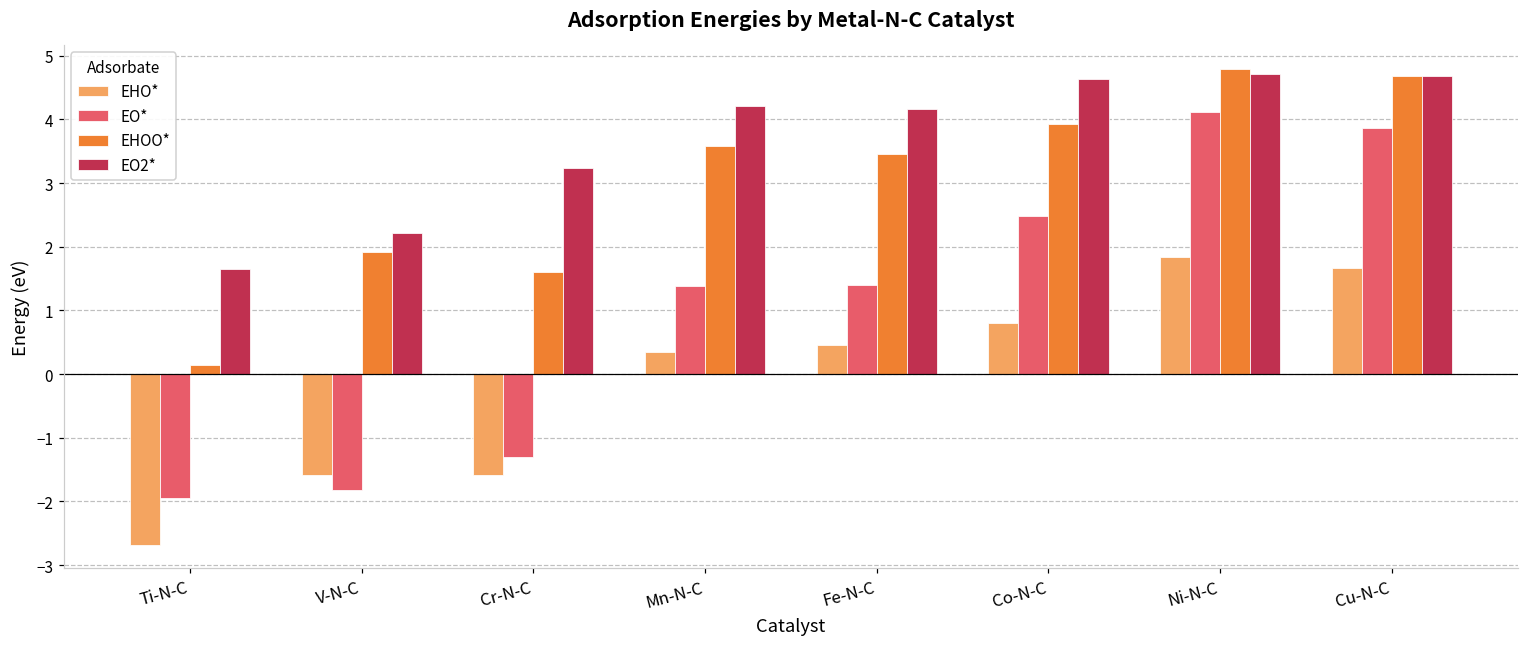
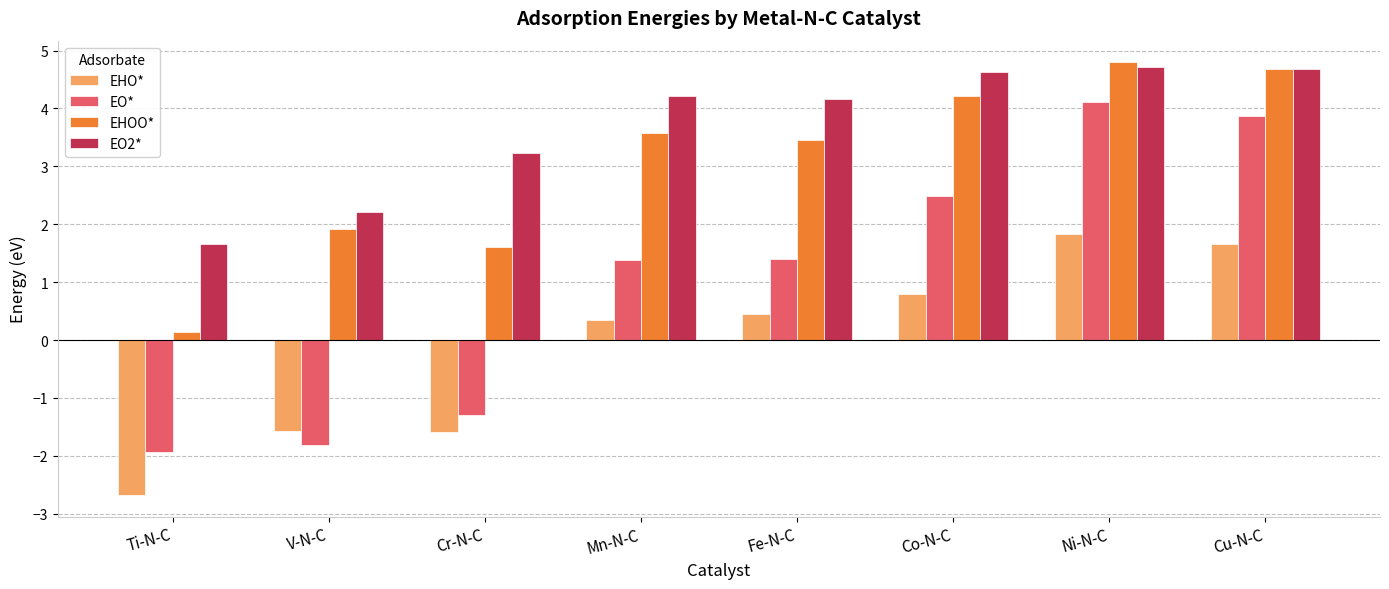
EHOO*, Co-N-C: 3.9 -> 4.2
